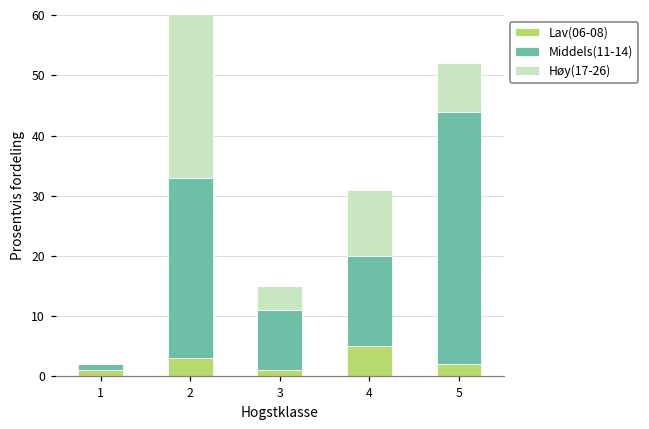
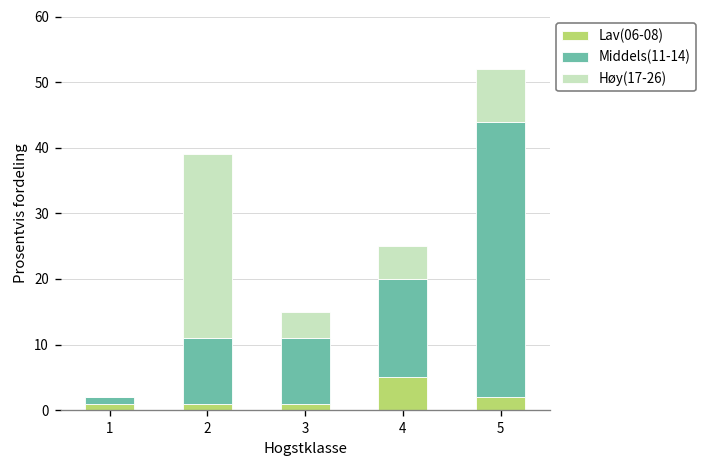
Lav(06-08), 2: 3 -> 1
Middels(11-14), 2: 30 -> 10
Høy(17-26), 4: 11 -> 5
